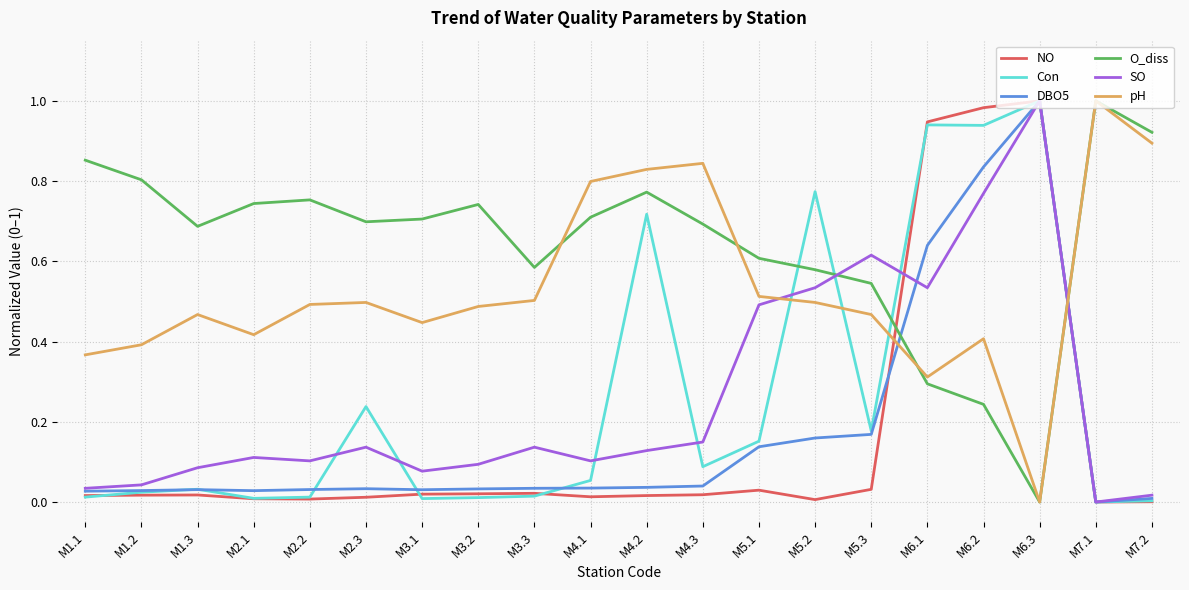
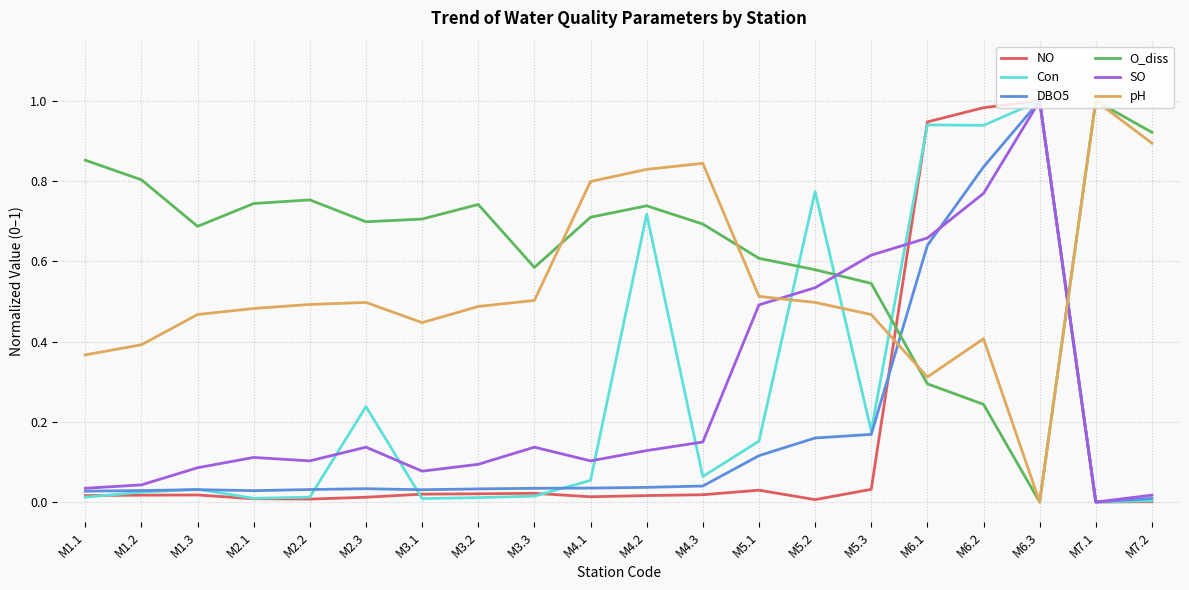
pH, M2.1: 0.42 -> 0.48
O_diss, M4.2: 0.77 -> 0.74
Con, M4.3: 0.09 -> 0.06
DBO5, M5.1: 0.14 -> 0.12
SO, M6.1: 0.53 -> 0.66
